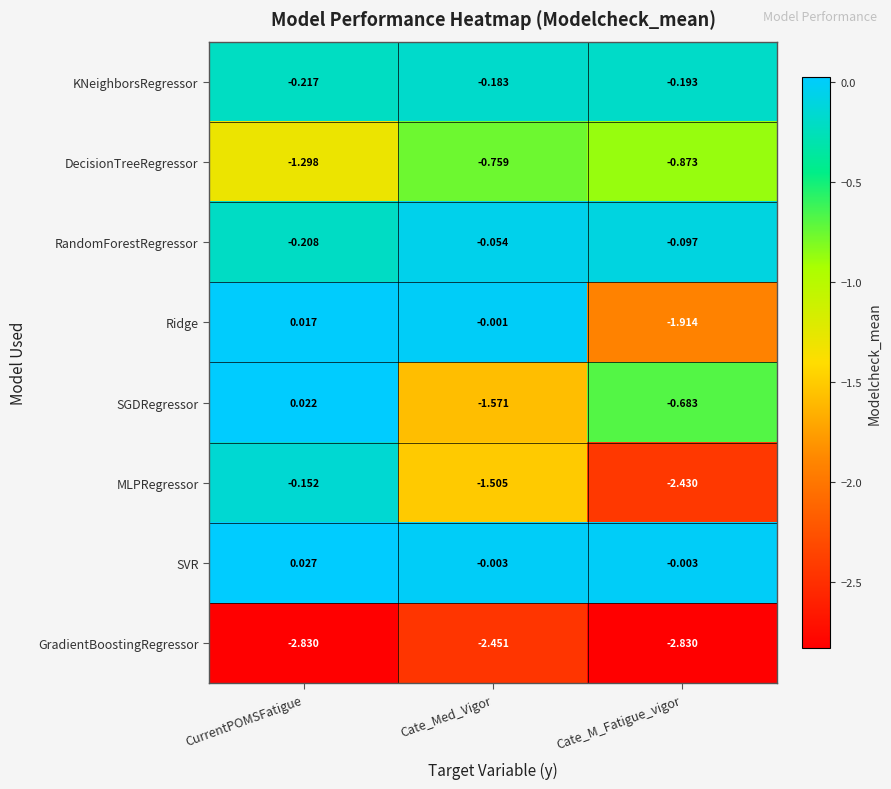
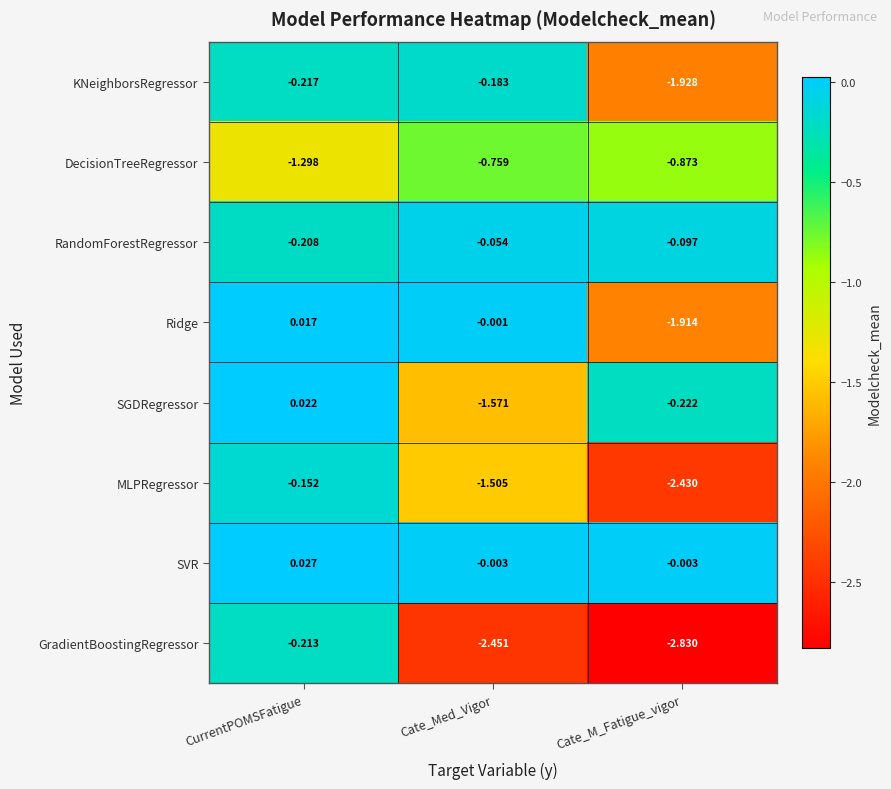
KNeighborsRegressor, Cate_M_Fatigue_vigor: -0.193 -> -1.928
SGDRegressor, Cate_M_Fatigue_vigor: -0.683 -> -0.222
GradientBoostingRegressor, CurrentPOMSFatigue: -2.830 -> -0.213
